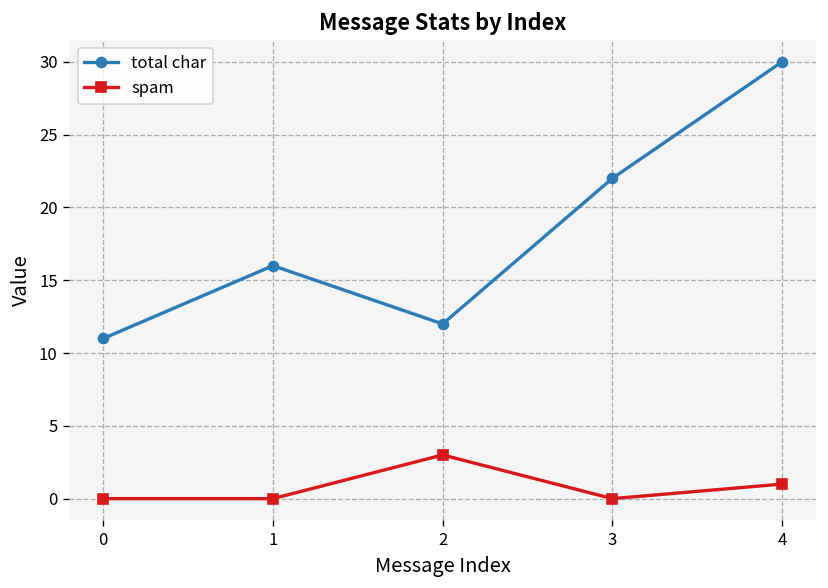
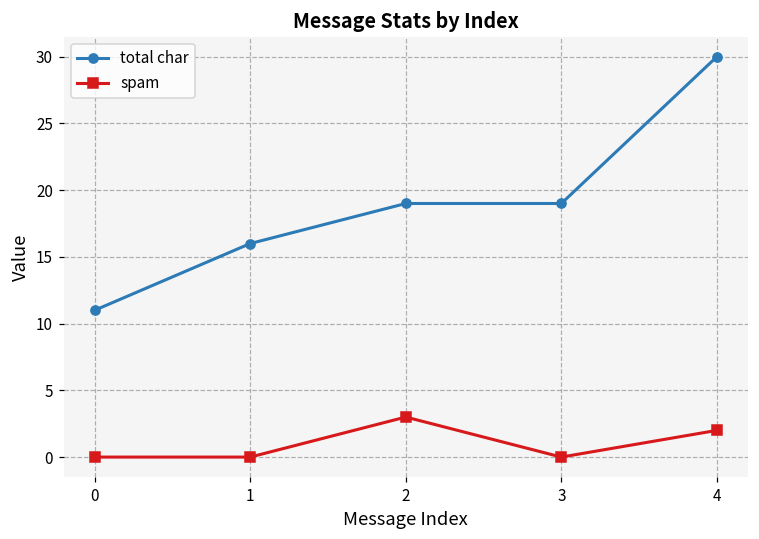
total char, 2: 12 -> 19
total char, 3: 22 -> 19
spam, 4: 1 -> 2
